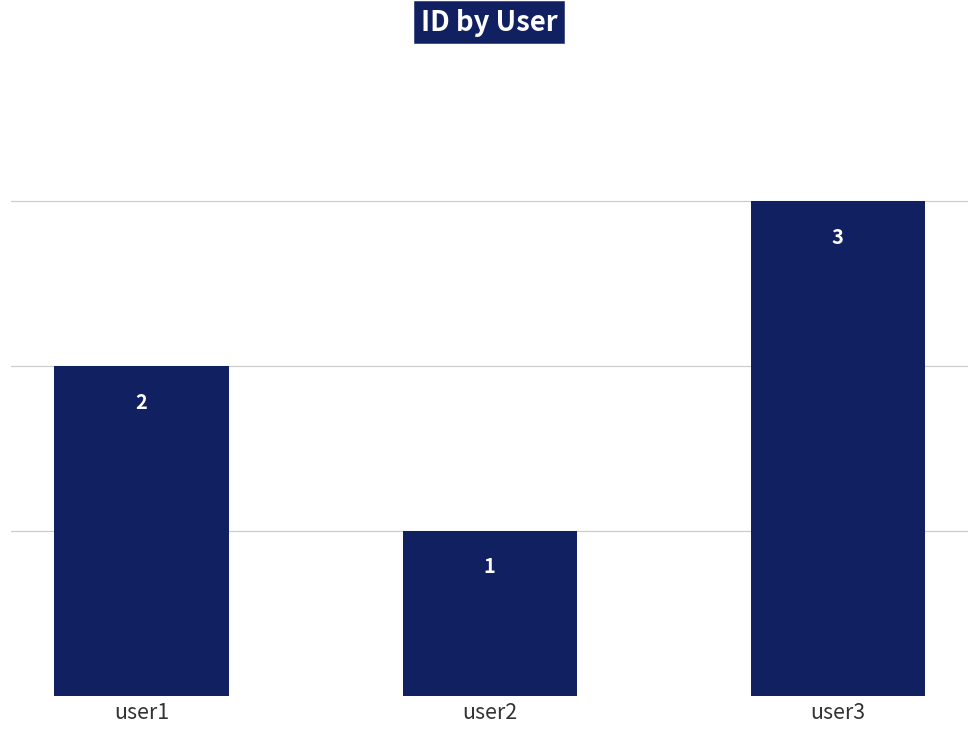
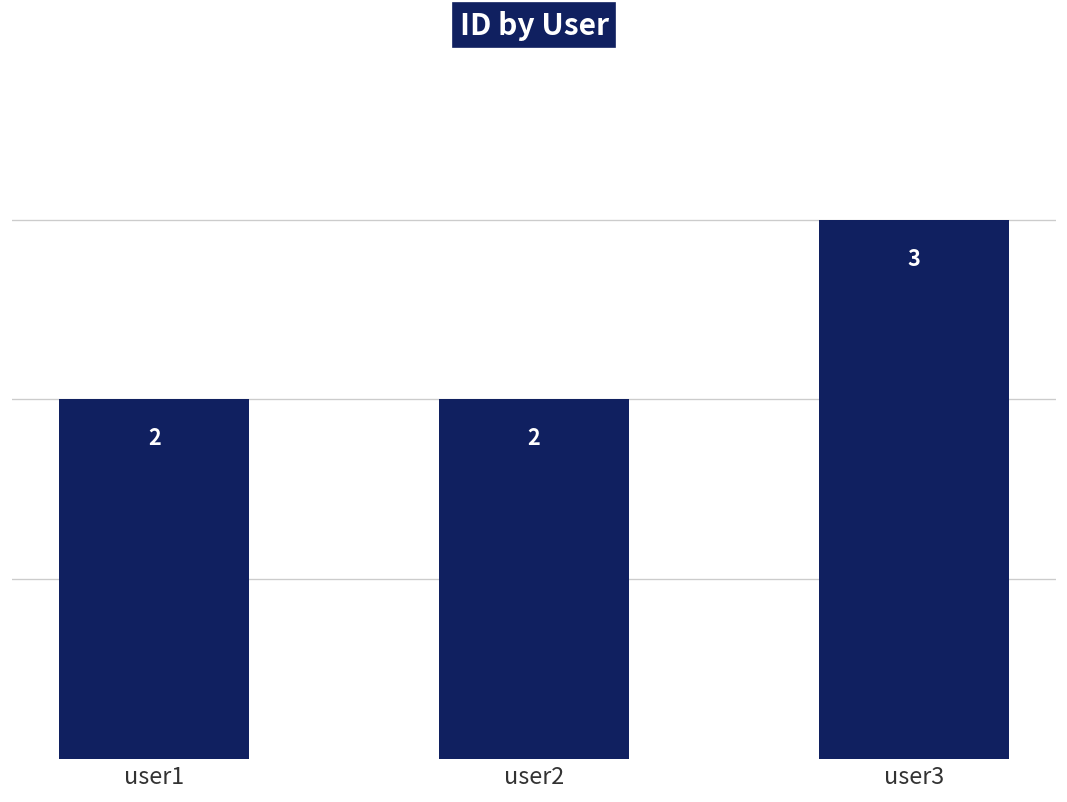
user2: 1 -> 2
